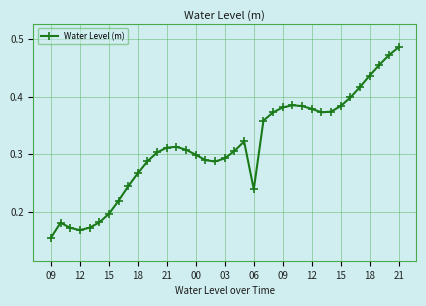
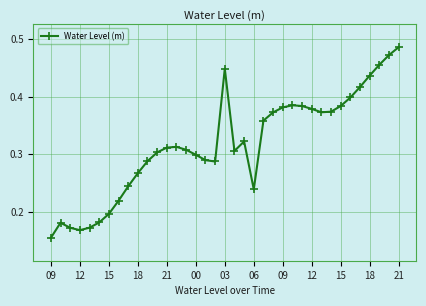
03: 0.29 -> 0.45
